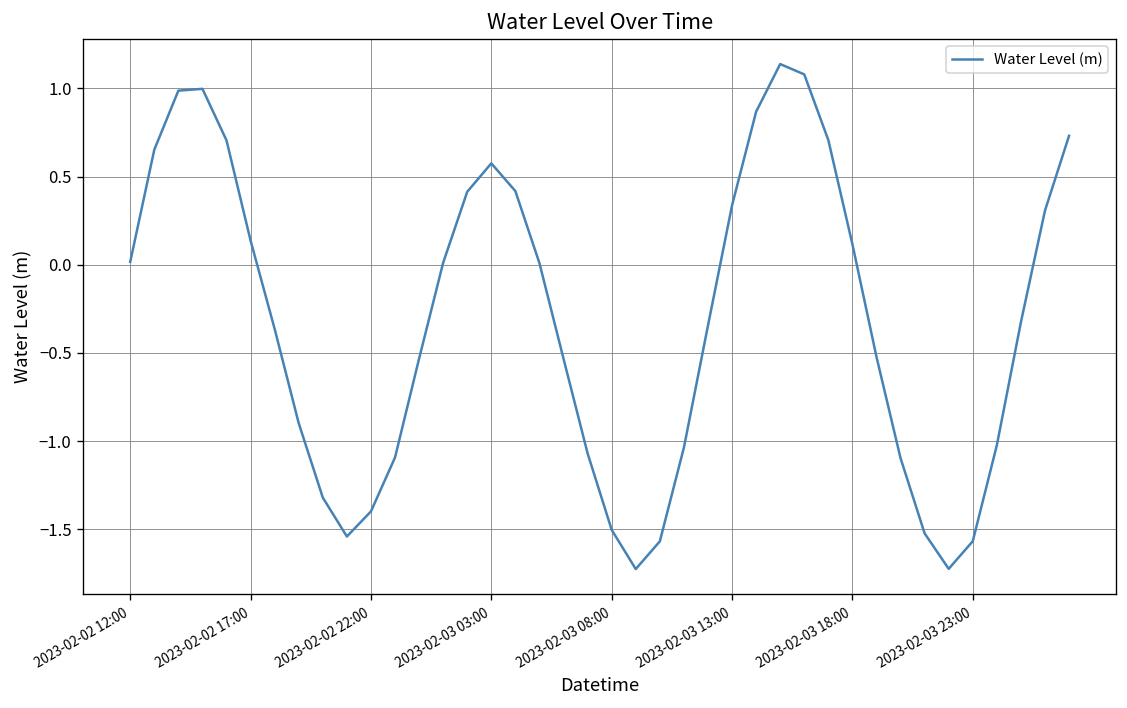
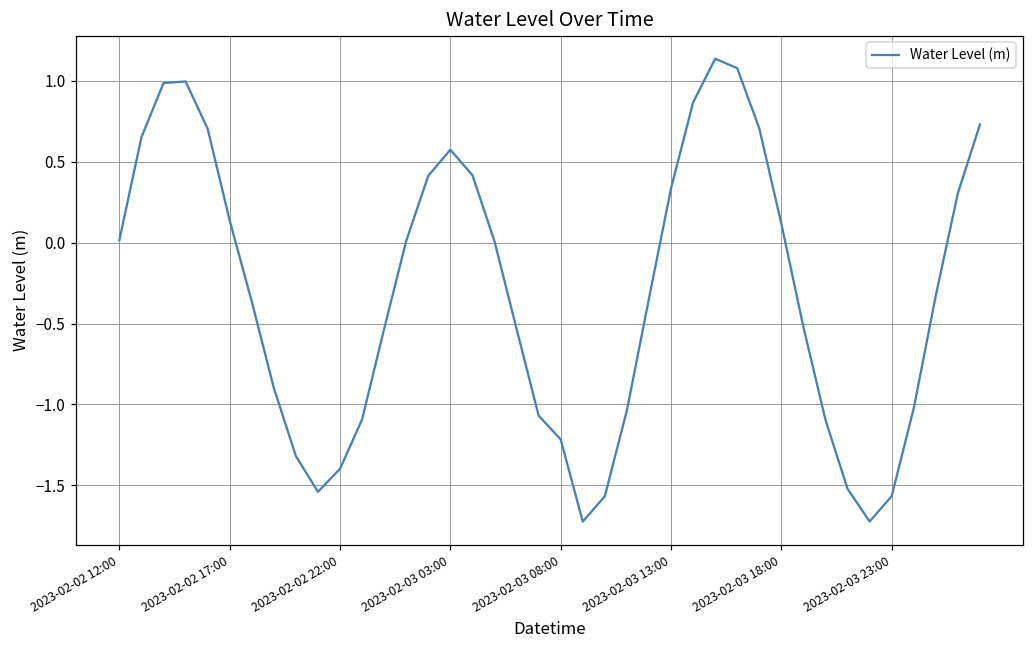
2023-02-03 08:00: -1.50 -> -1.22
